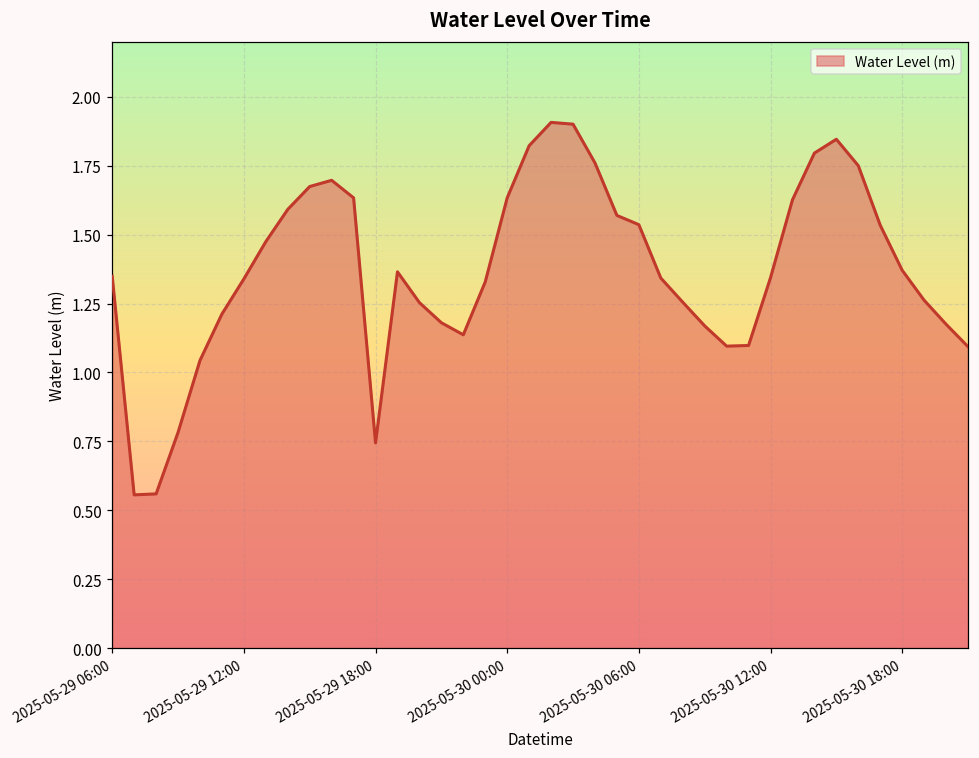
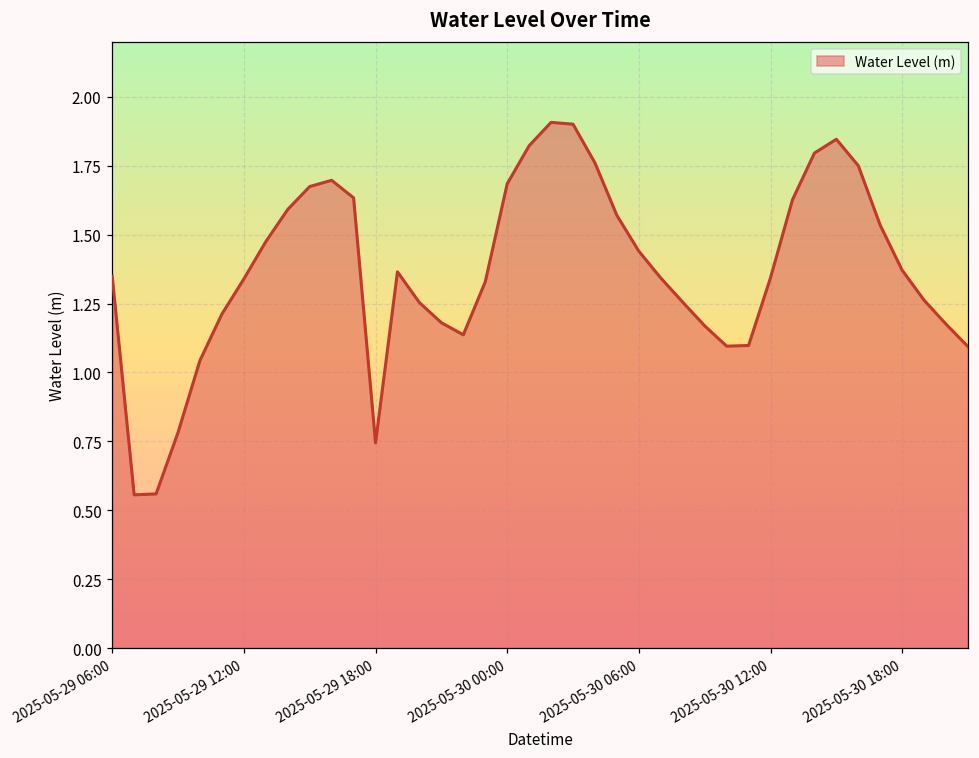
2025-05-30 00:00: 1.63 -> 1.68
2025-05-30 06:00: 1.54 -> 1.44
